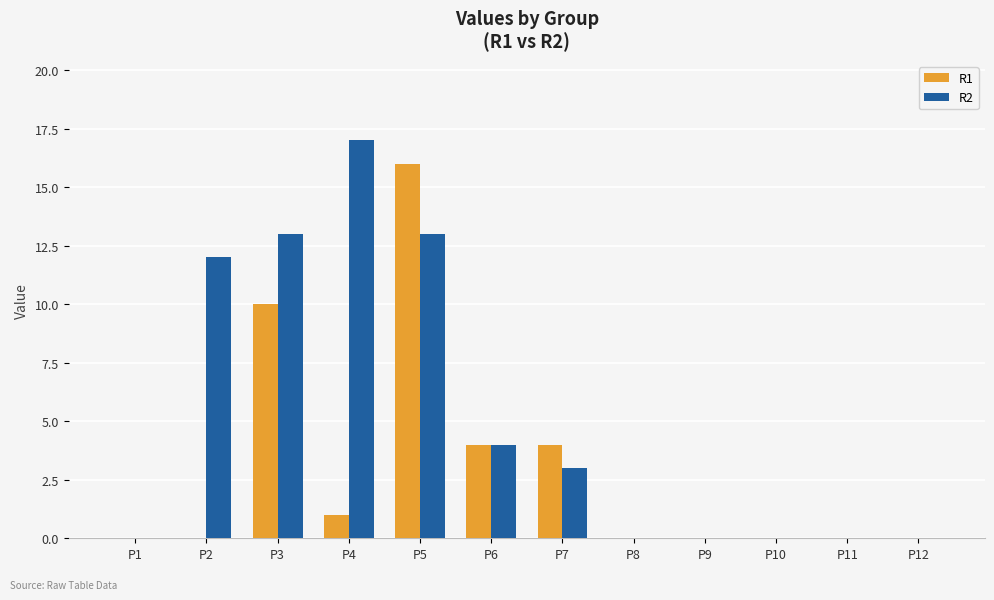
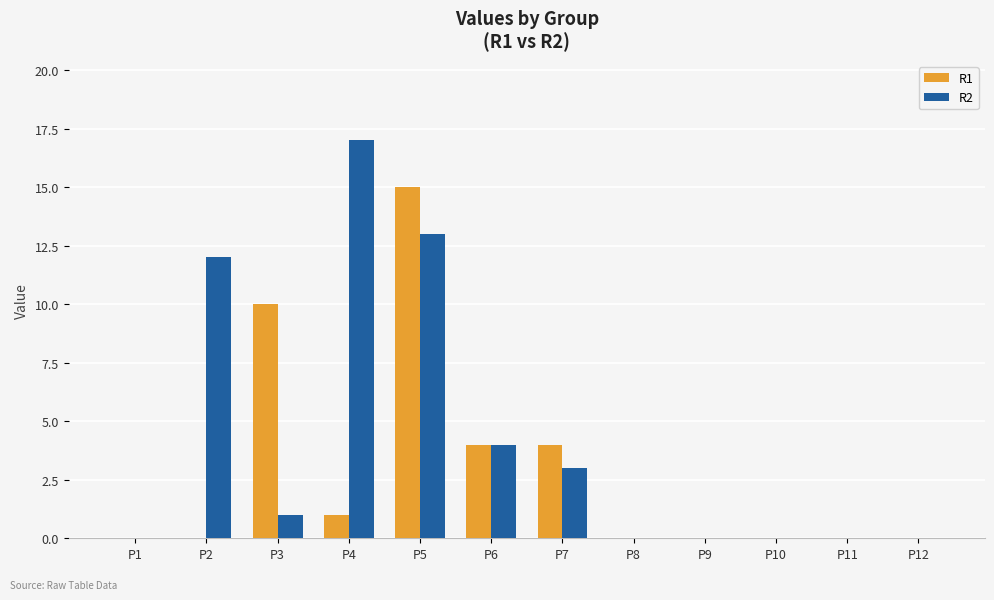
R2, P3: 13 -> 1
R1, P5: 16 -> 15
